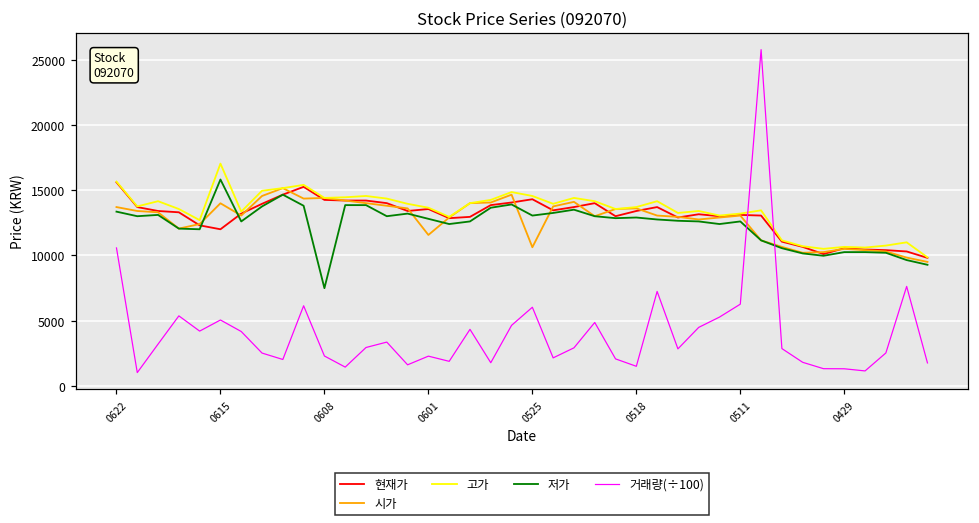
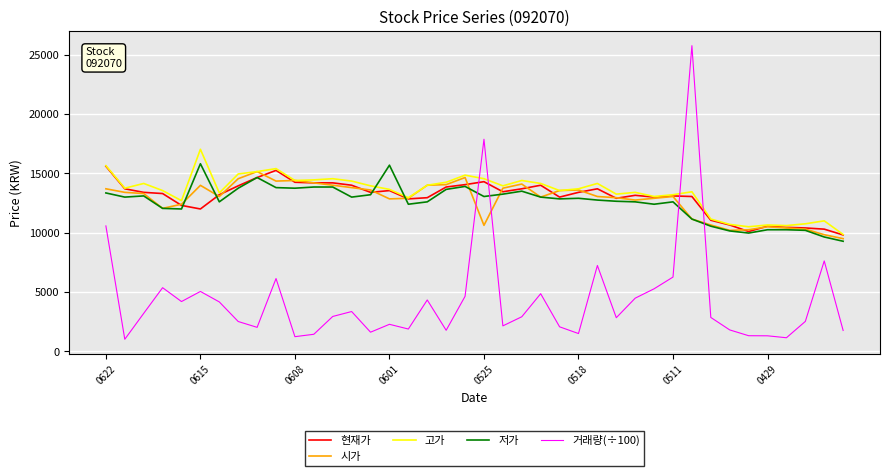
저가, 0608: 7500 -> 13800
거래량(÷100), 0608: 2300 -> 1200
시가, 0601: 11600 -> 12900
저가, 0601: 12800 -> 15700
거래량(÷100), 0525: 6000 -> 17900
